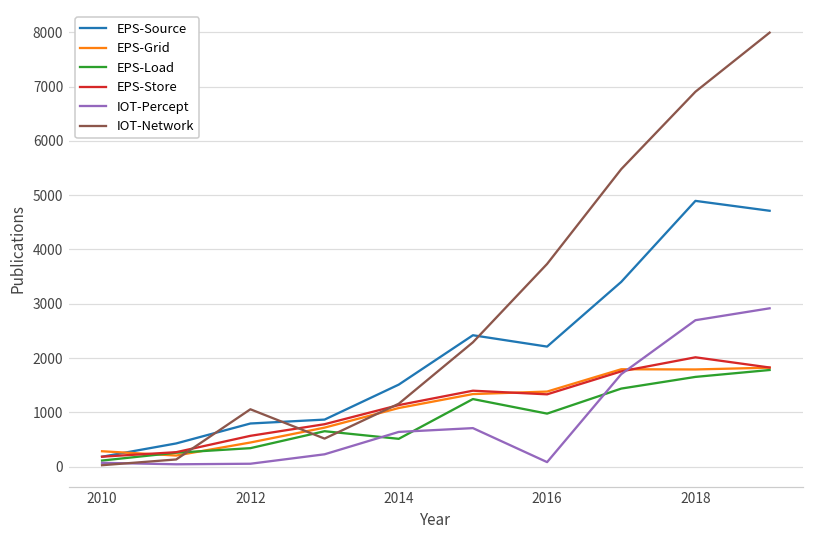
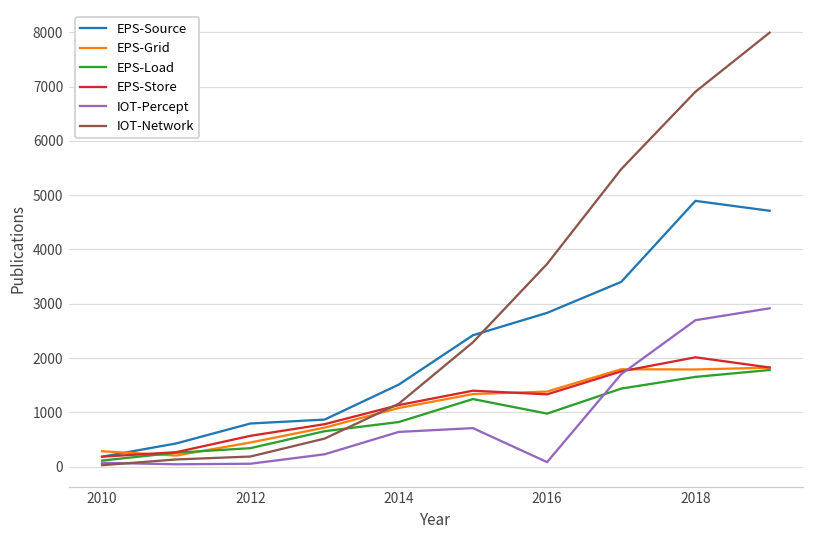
IOT-Network, 2012: 1100 -> 200
EPS-Load, 2014: 500 -> 800
EPS-Source, 2016: 2200 -> 2800
